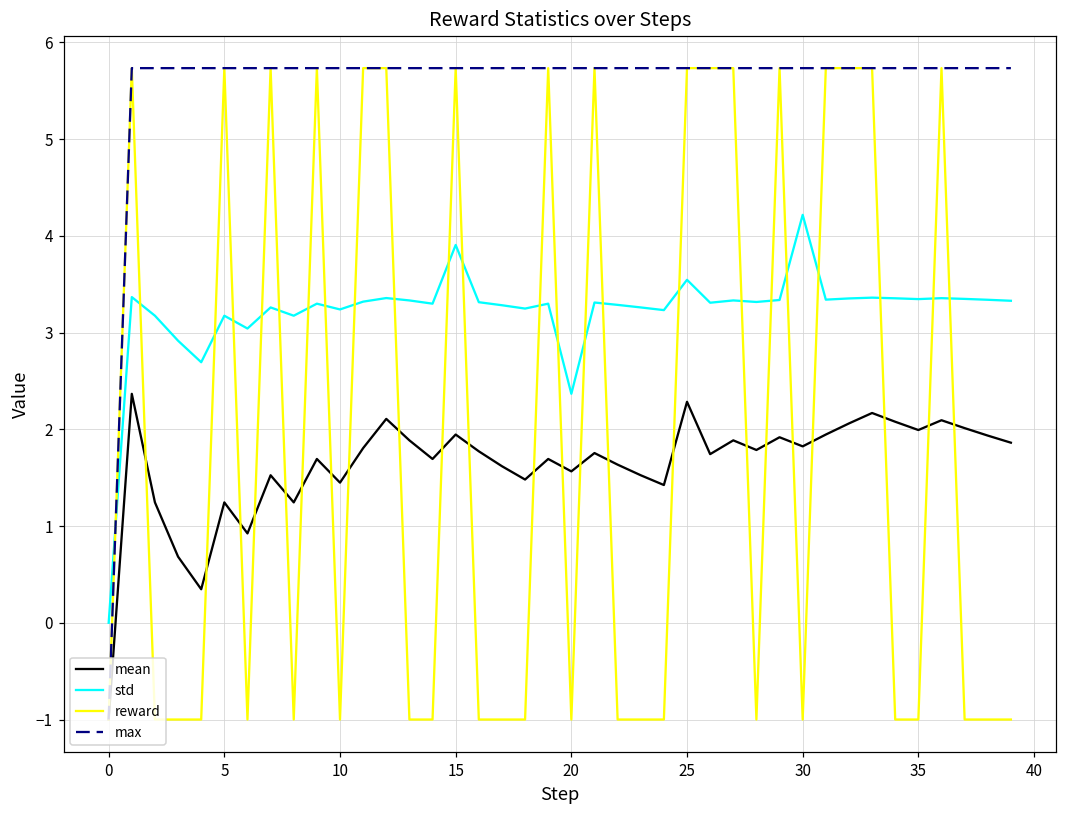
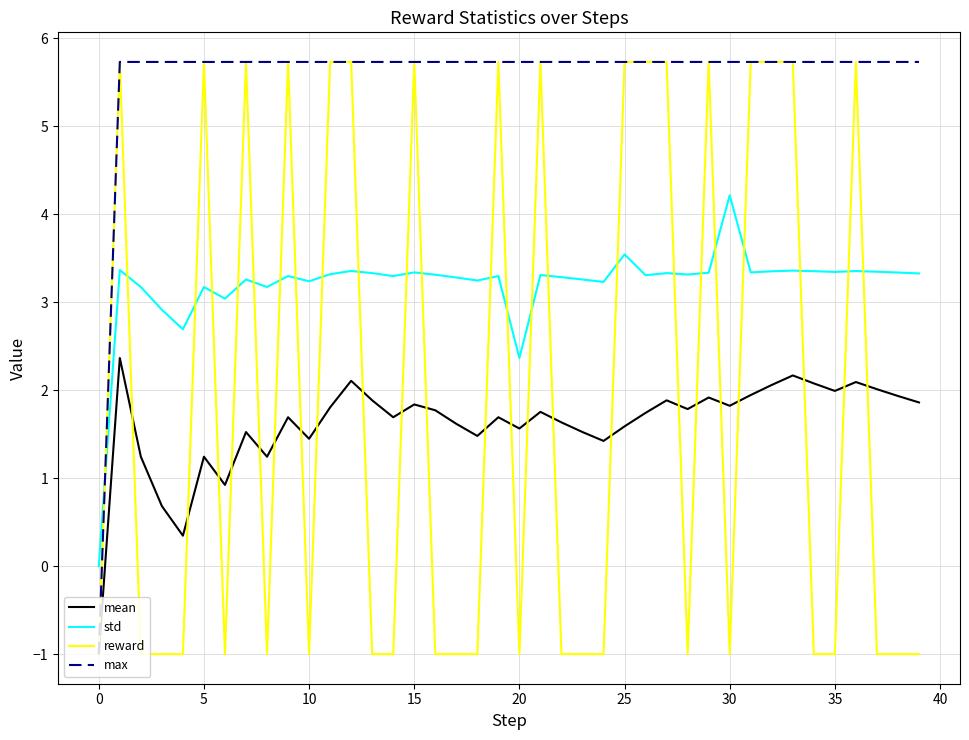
mean, 15: 1.9 -> 1.8
std, 15: 3.9 -> 3.3
mean, 25: 2.3 -> 1.6
